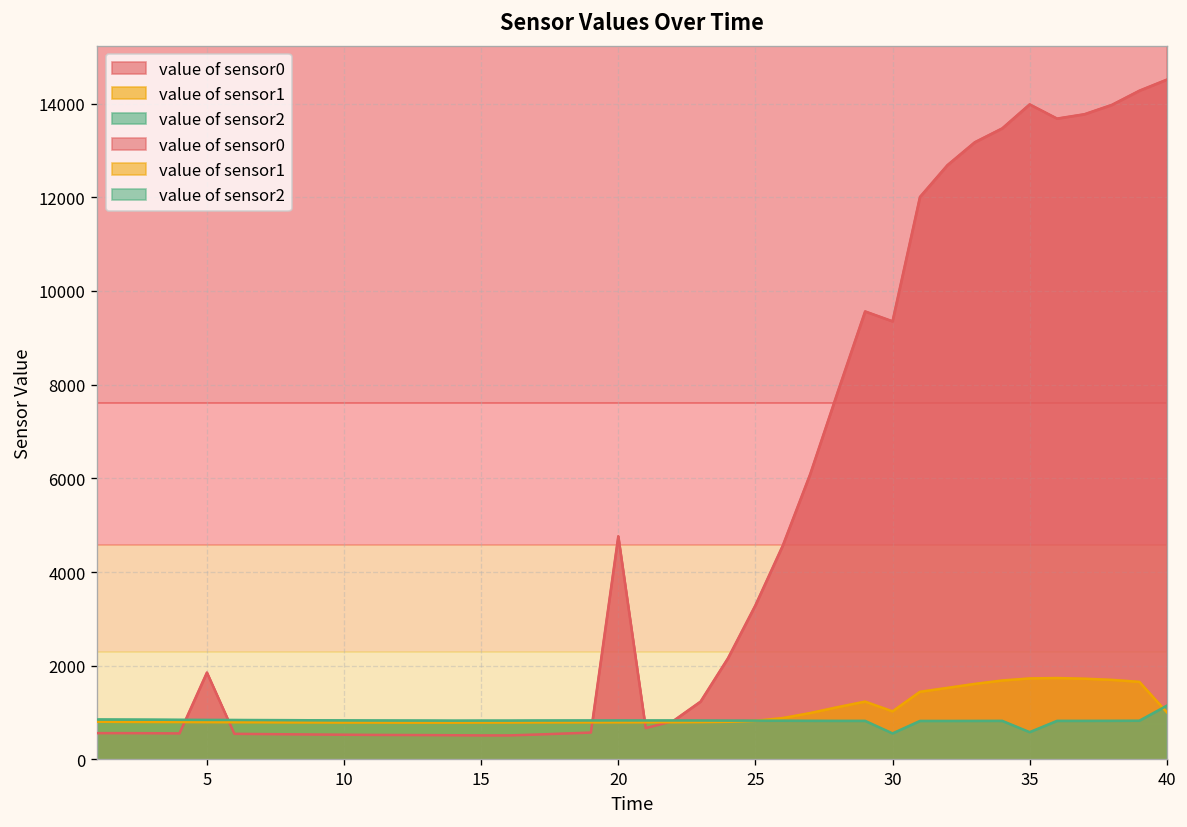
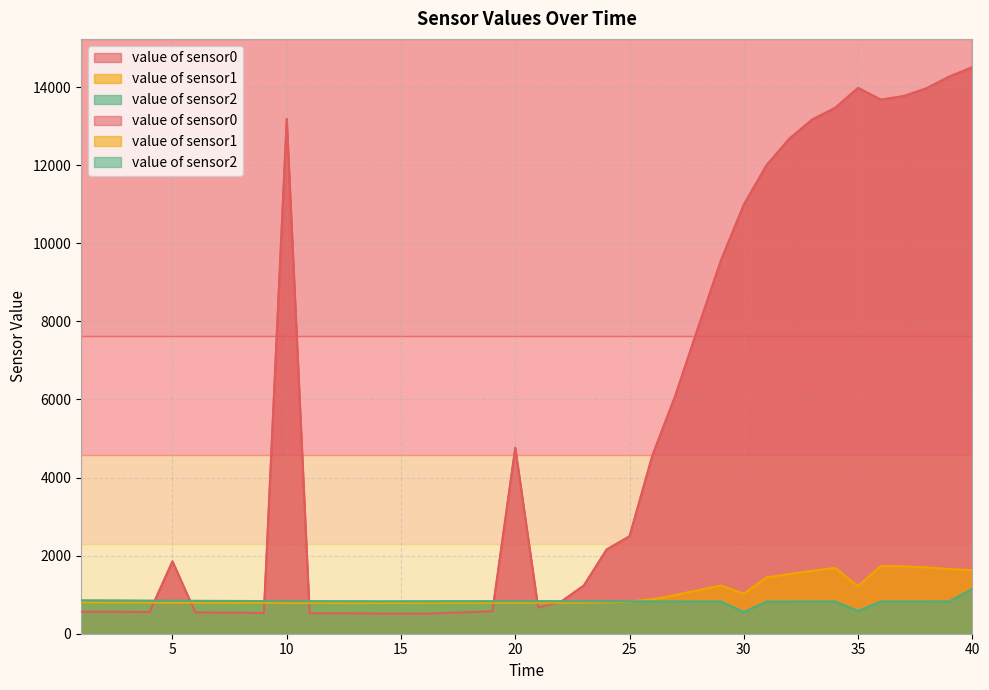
value of sensor0, 10: 500 -> 13200
value of sensor0, 25: 3300 -> 2500
value of sensor0, 30: 9400 -> 11000
value of sensor1, 35: 1700 -> 1200
value of sensor1, 40: 1000 -> 1600
